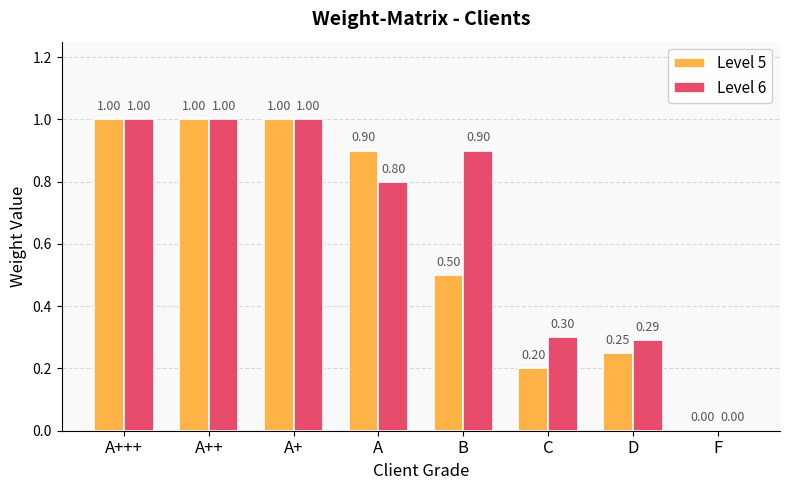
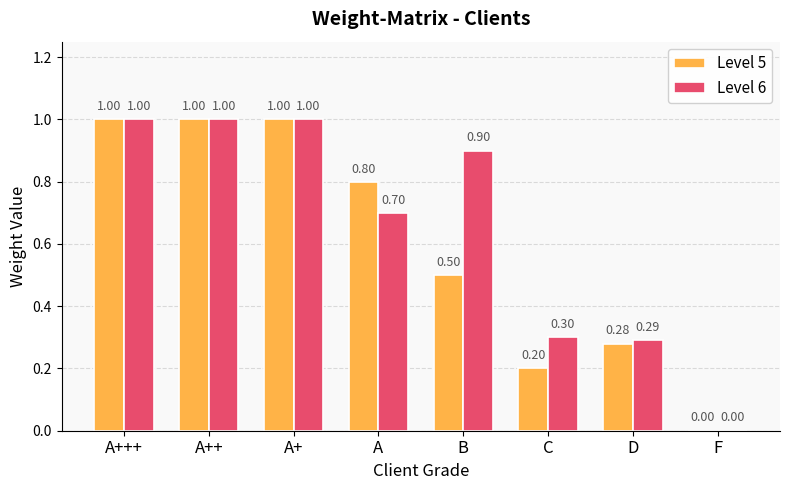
Level 5, A: 0.90 -> 0.80
Level 6, A: 0.80 -> 0.70
Level 5, D: 0.25 -> 0.28
